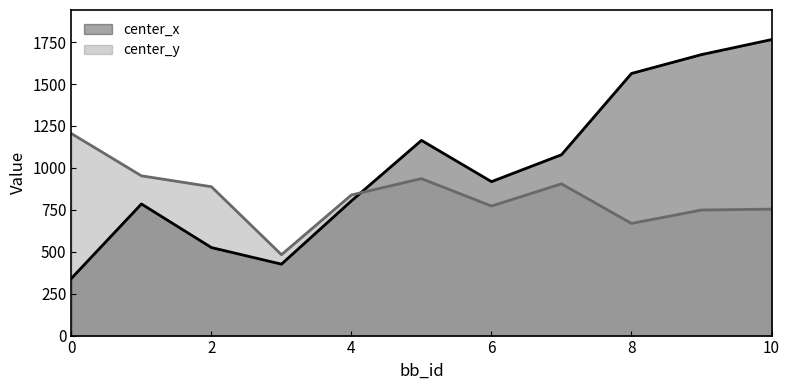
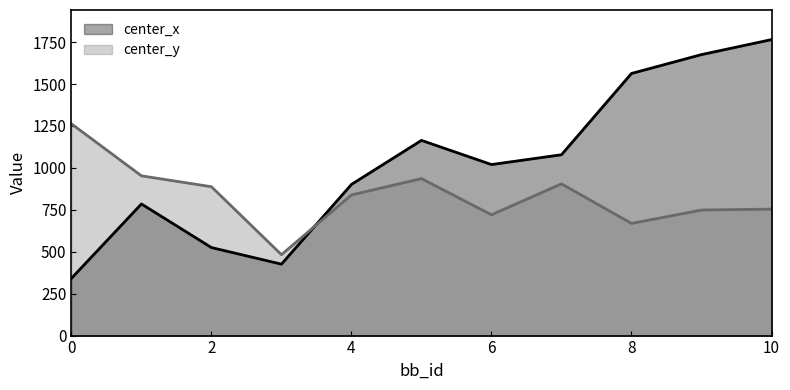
center_y, 0: 1200 -> 1260
center_x, 4: 800 -> 900
center_x, 6: 920 -> 1020
center_y, 6: 770 -> 720
